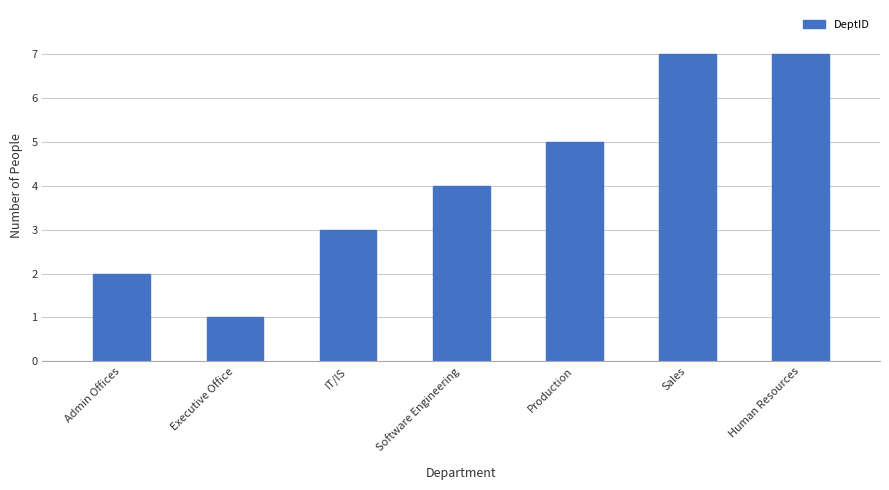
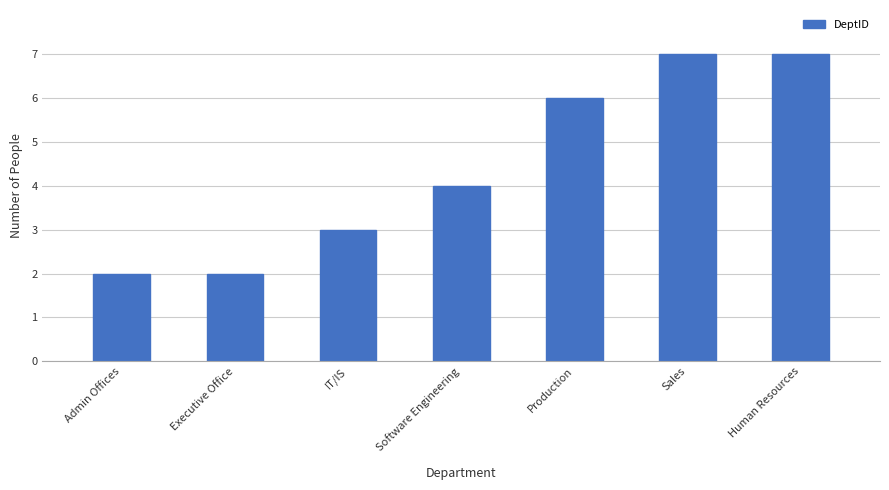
Executive Office: 1 -> 2
Production: 5 -> 6
